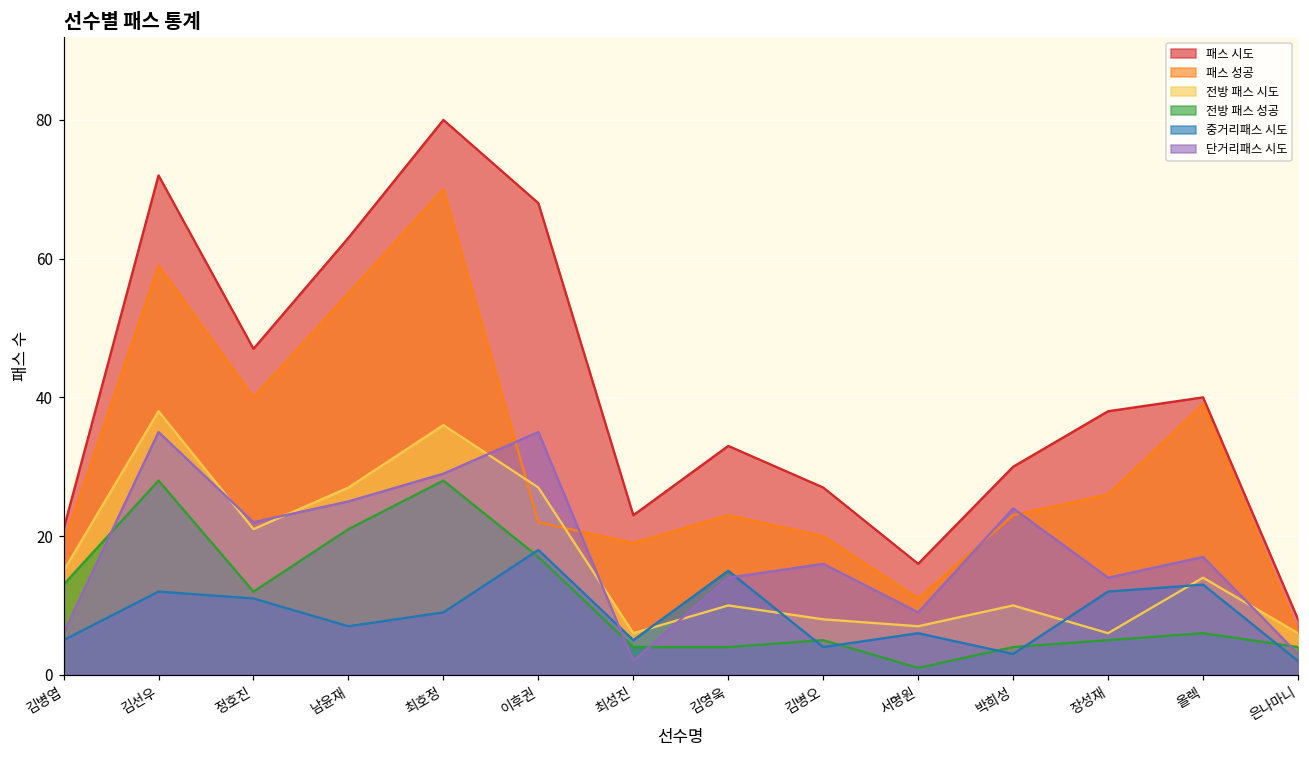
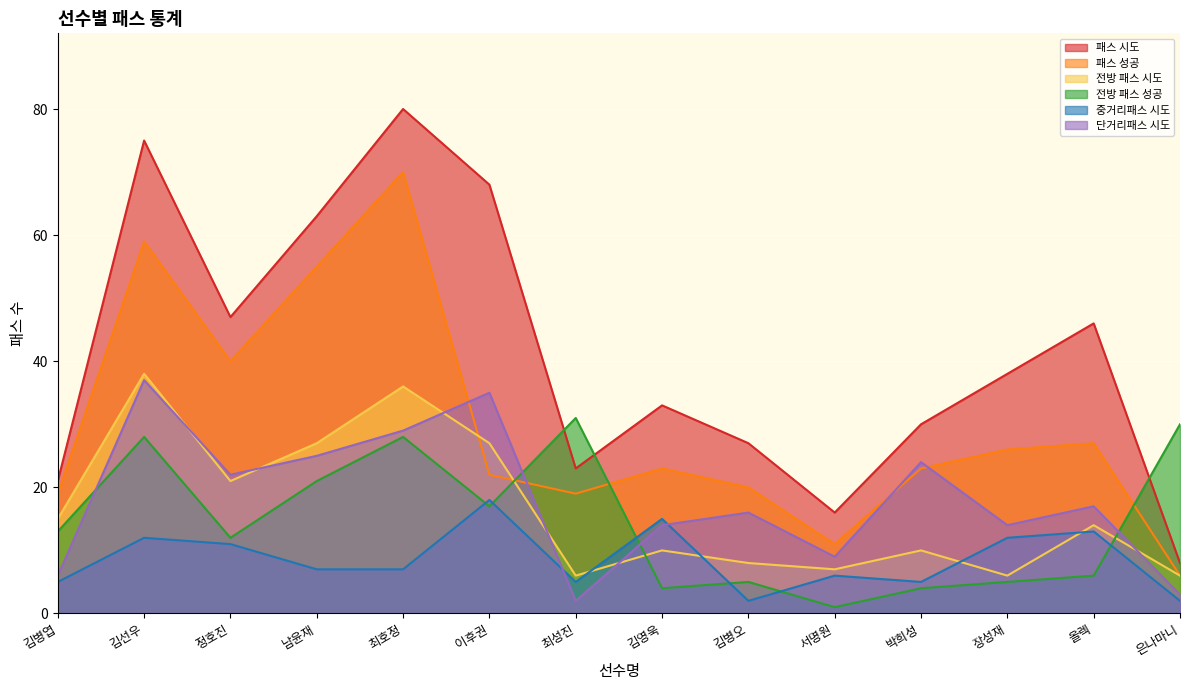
패스 시도, 김선우: 72 -> 75
단거리패스 시도, 김선우: 35 -> 37
중거리패스 시도, 최호정: 9 -> 7
전방 패스 성공, 최성진: 4 -> 31
중거리패스 시도, 김병오: 4 -> 2
중거리패스 시도, 박희성: 3 -> 5
패스 시도, 올렉: 40 -> 46
패스 성공, 올렉: 39 -> 27
전방 패스 성공, 은나마니: 4 -> 30
